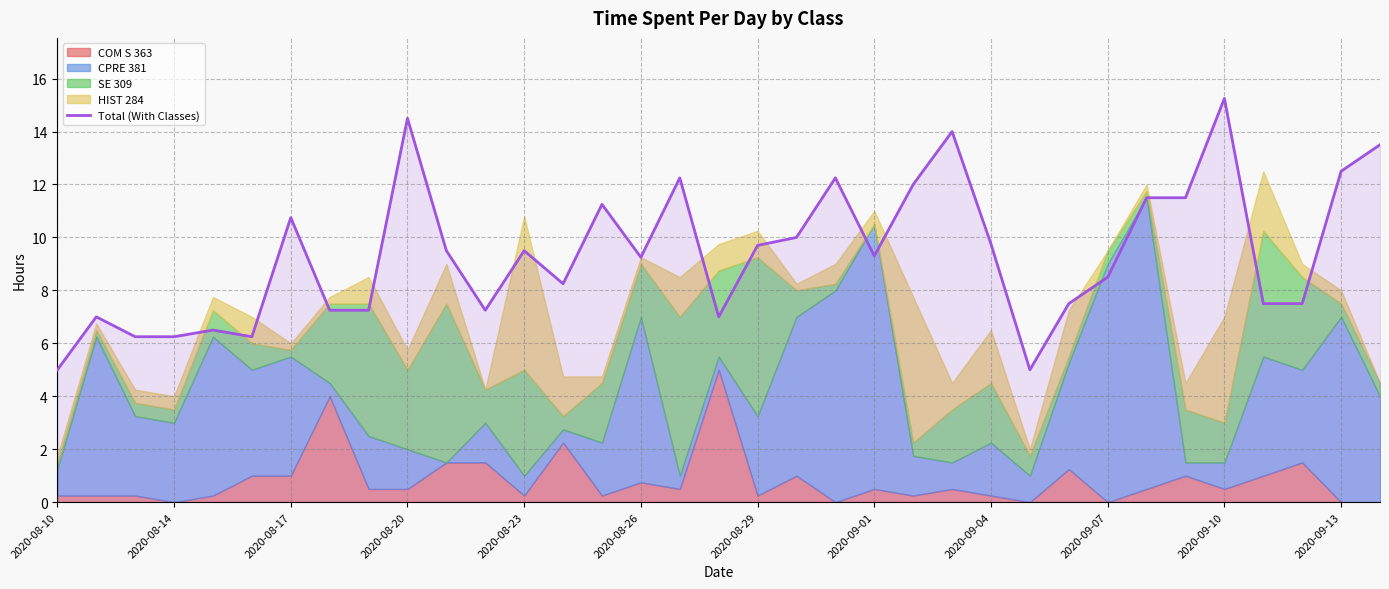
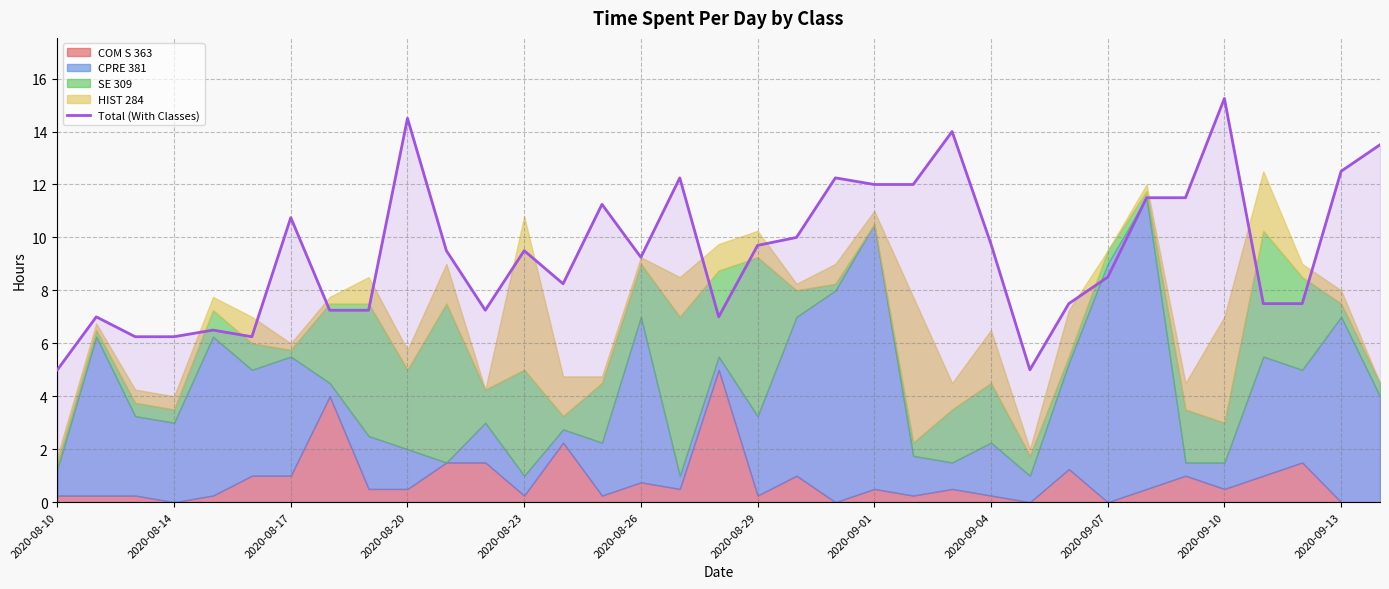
Total (With Classes), 2020-09-01: 9.3 -> 12.0
